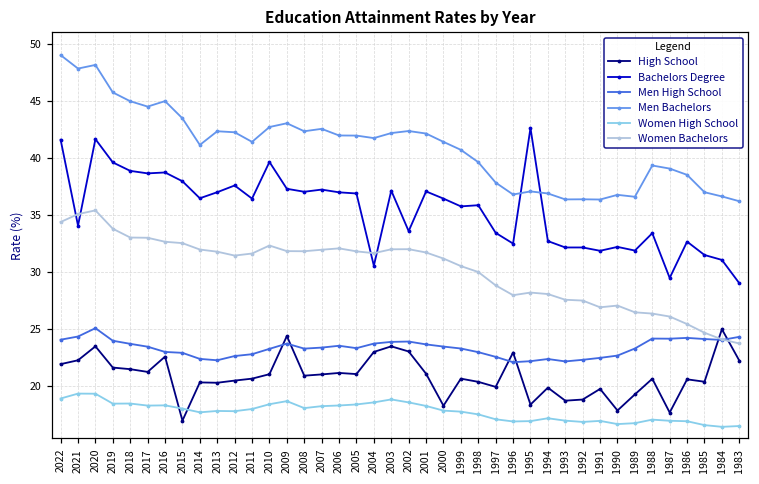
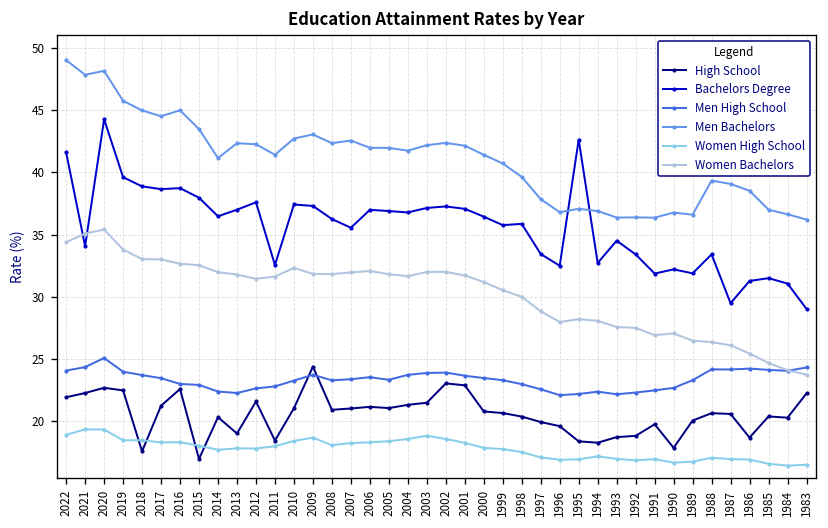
High School, 2020: 23.5 -> 22.7
Bachelors Degree, 2020: 41.7 -> 44.3
High School, 2019: 21.6 -> 22.5
High School, 2018: 21.5 -> 17.6
High School, 2013: 20.3 -> 19.0
High School, 2012: 20.5 -> 21.6
High School, 2011: 20.7 -> 18.5
Bachelors Degree, 2011: 36.4 -> 32.6
Bachelors Degree, 2010: 39.7 -> 37.4
Bachelors Degree, 2008: 37.0 -> 36.3
Bachelors Degree, 2007: 37.2 -> 35.6
High School, 2004: 23.0 -> 21.3
Bachelors Degree, 2004: 30.6 -> 36.8
High School, 2003: 23.5 -> 21.5
Bachelors Degree, 2002: 33.6 -> 37.3
High School, 2001: 21.1 -> 22.9
High School, 2000: 18.3 -> 20.8
High School, 1996: 23.0 -> 19.6
High School, 1994: 19.9 -> 18.3
Bachelors Degree, 1993: 32.2 -> 34.5
Bachelors Degree, 1992: 32.2 -> 33.4
High School, 1989: 19.3 -> 20.1
High School, 1987: 17.7 -> 20.6
High School, 1986: 20.6 -> 18.7
Bachelors Degree, 1986: 32.7 -> 31.3
High School, 1984: 25.0 -> 20.3
